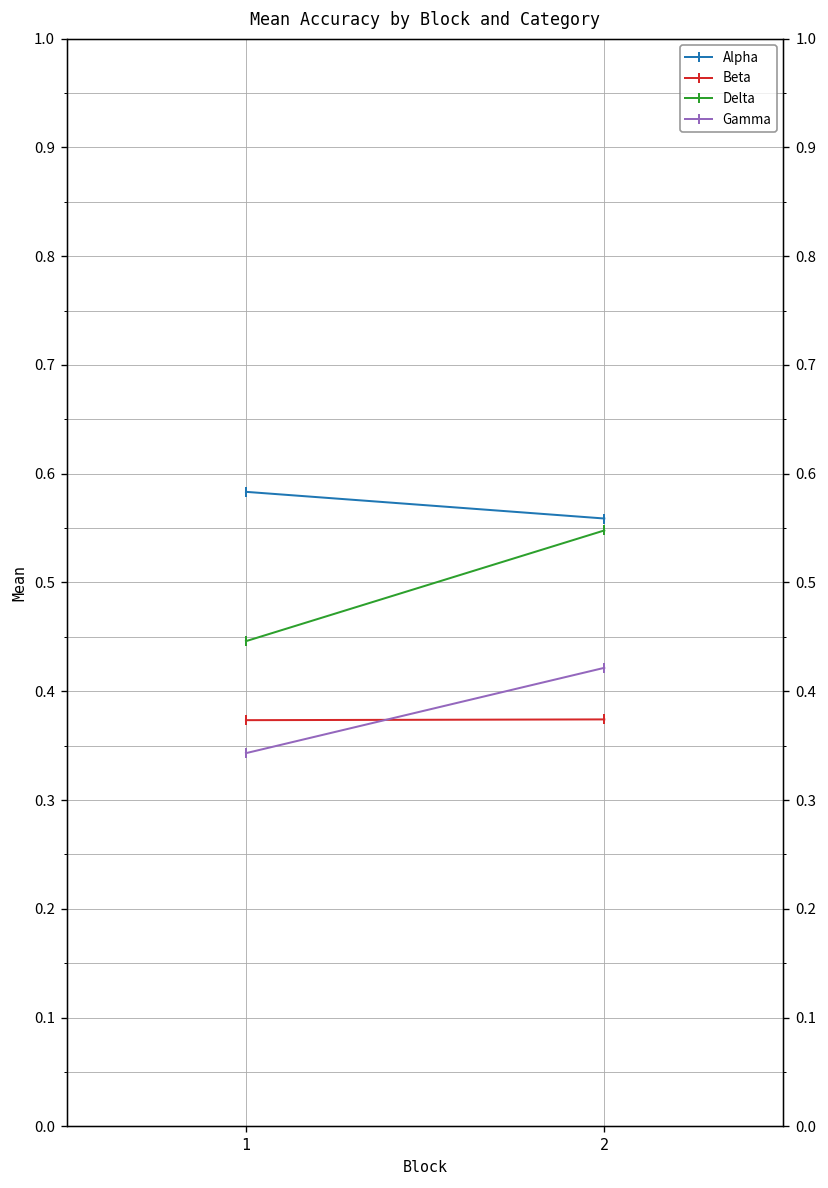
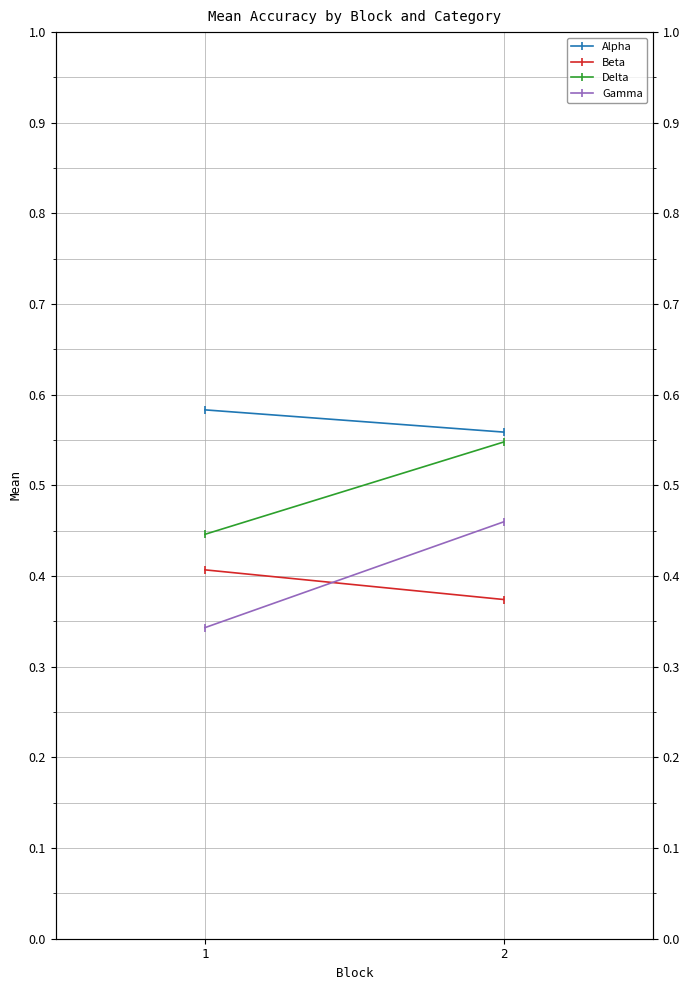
Beta, 1: 0.37 -> 0.41
Gamma, 2: 0.42 -> 0.46
